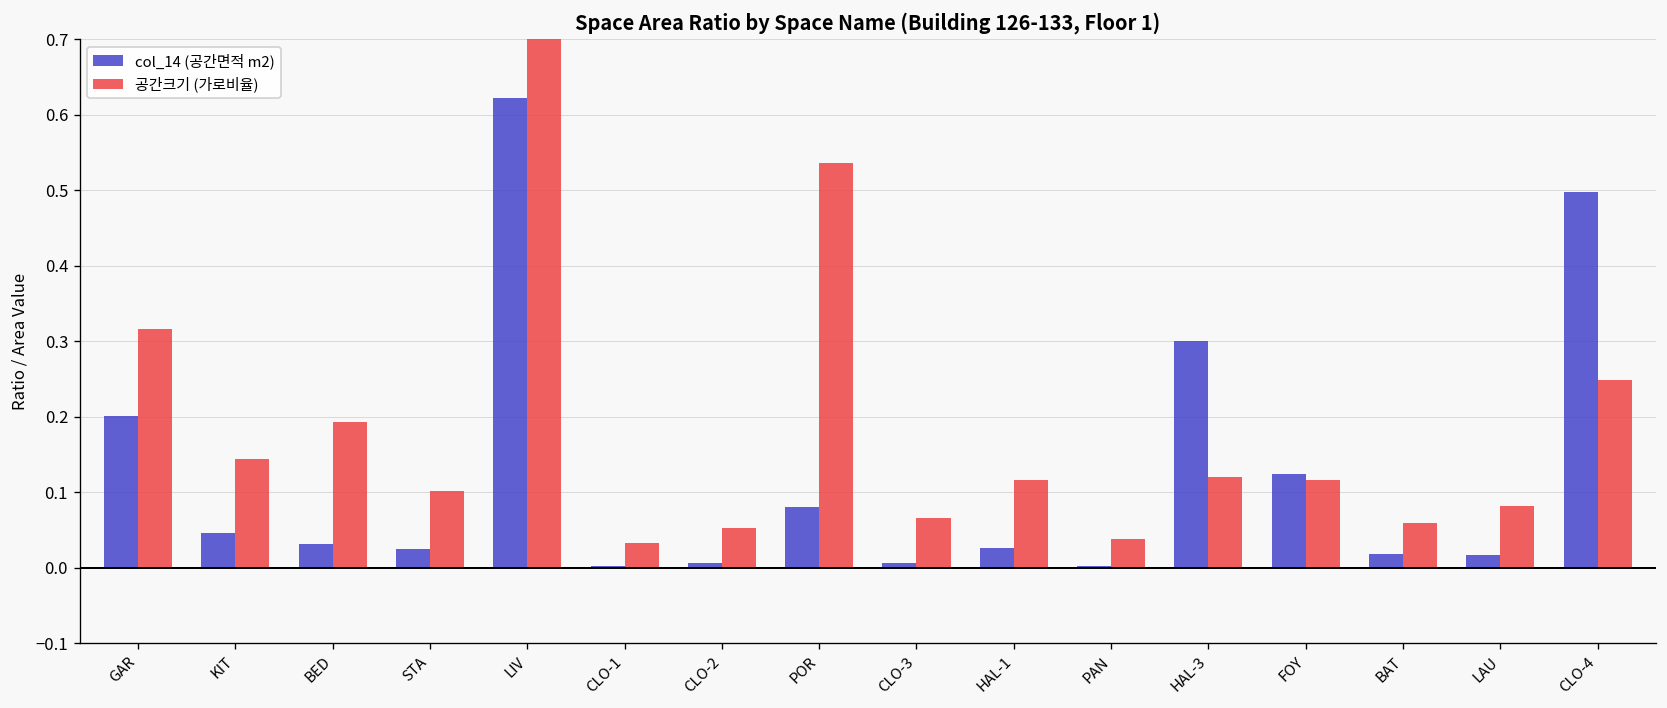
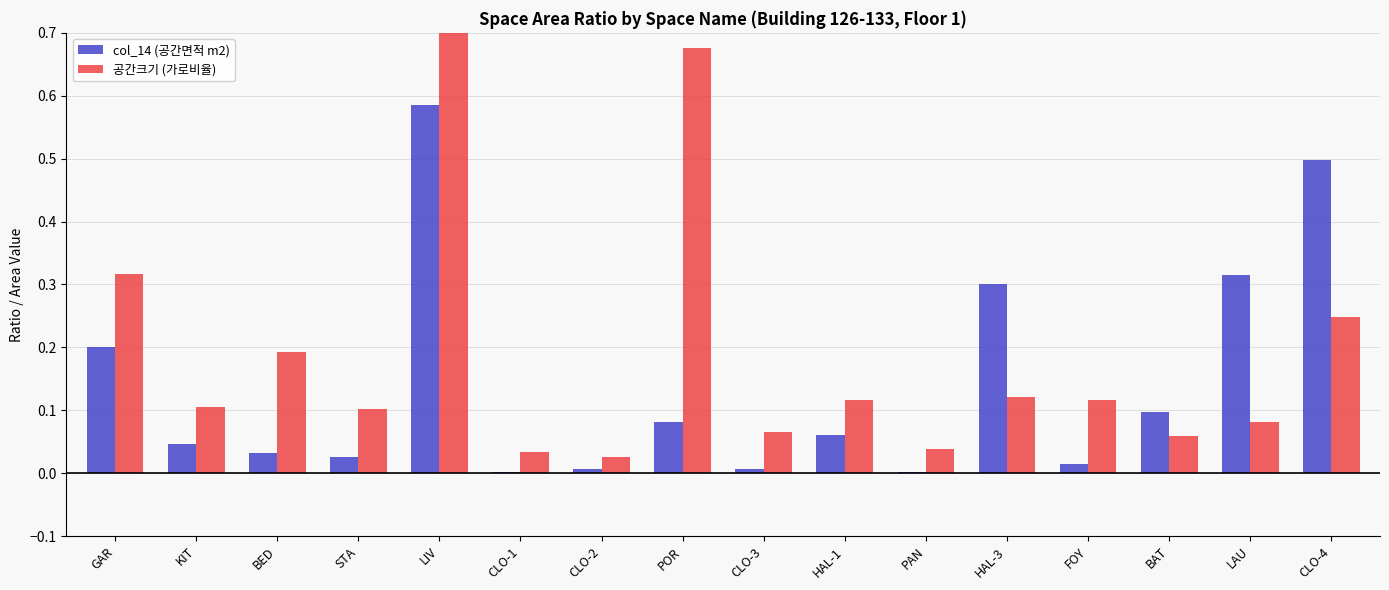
공간크기 (가로비율), KIT: 0.14 -> 0.11
col_14 (공간면적 m2), LIV: 0.62 -> 0.58
공간크기 (가로비율), CLO-2: 0.05 -> 0.03
공간크기 (가로비율), POR: 0.54 -> 0.68
col_14 (공간면적 m2), HAL-1: 0.03 -> 0.06
col_14 (공간면적 m2), FOY: 0.12 -> 0.02
col_14 (공간면적 m2), BAT: 0.02 -> 0.10
col_14 (공간면적 m2), LAU: 0.02 -> 0.32
